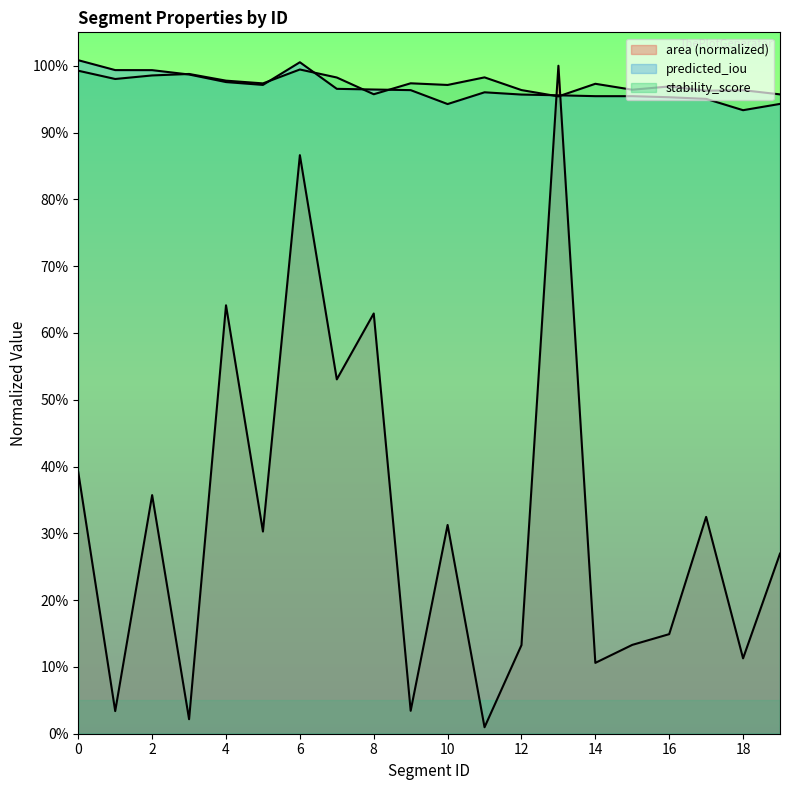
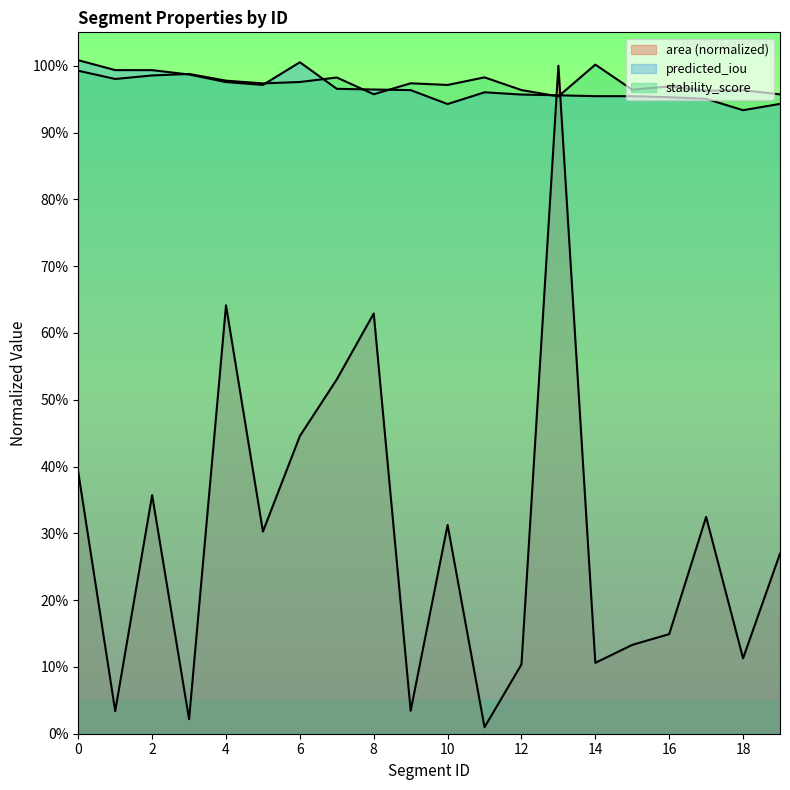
area (normalized), 6: 87% -> 45%
stability_score, 6: 99% -> 98%
area (normalized), 12: 13% -> 10%
stability_score, 14: 97% -> 100%
